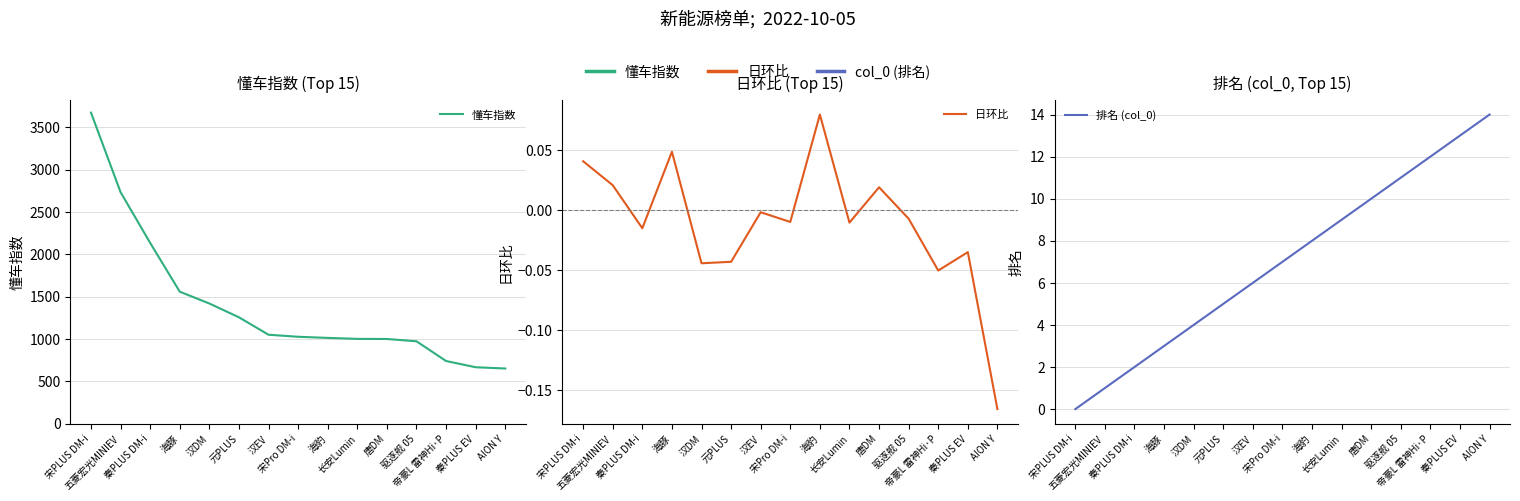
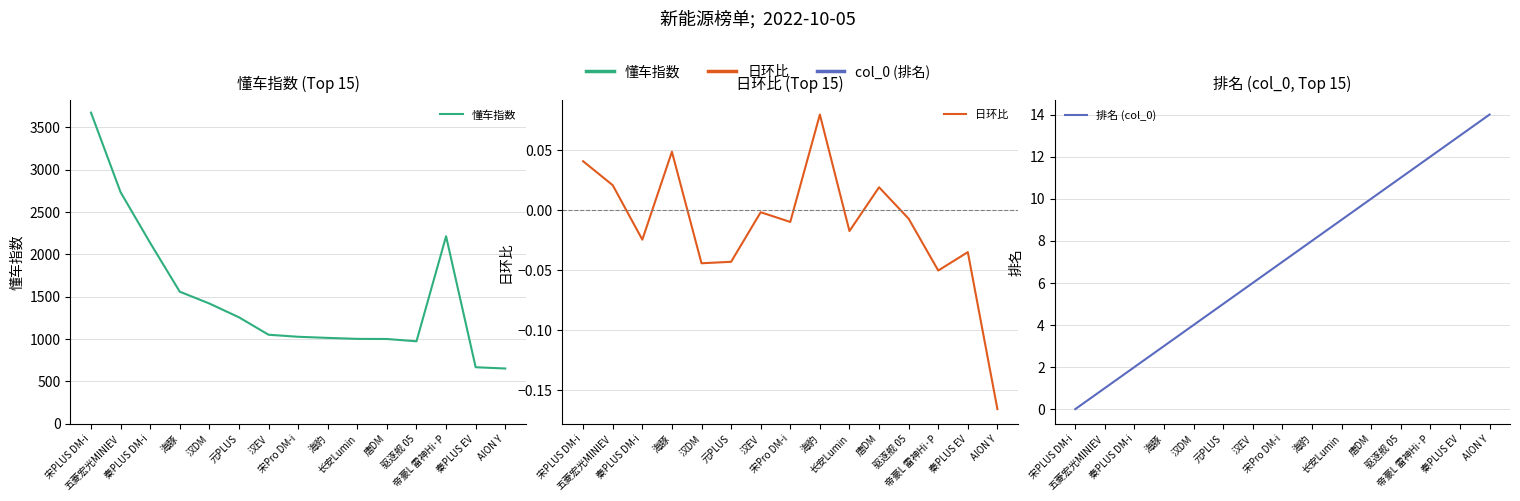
懂车指数 (Top 15), 帝豪L 雷神Hi·P: 700 -> 2200
日环比 (Top 15), 秦PLUS DM-i: -0.015 -> -0.025
日环比 (Top 15), 长安Lumin: -0.010 -> -0.017
